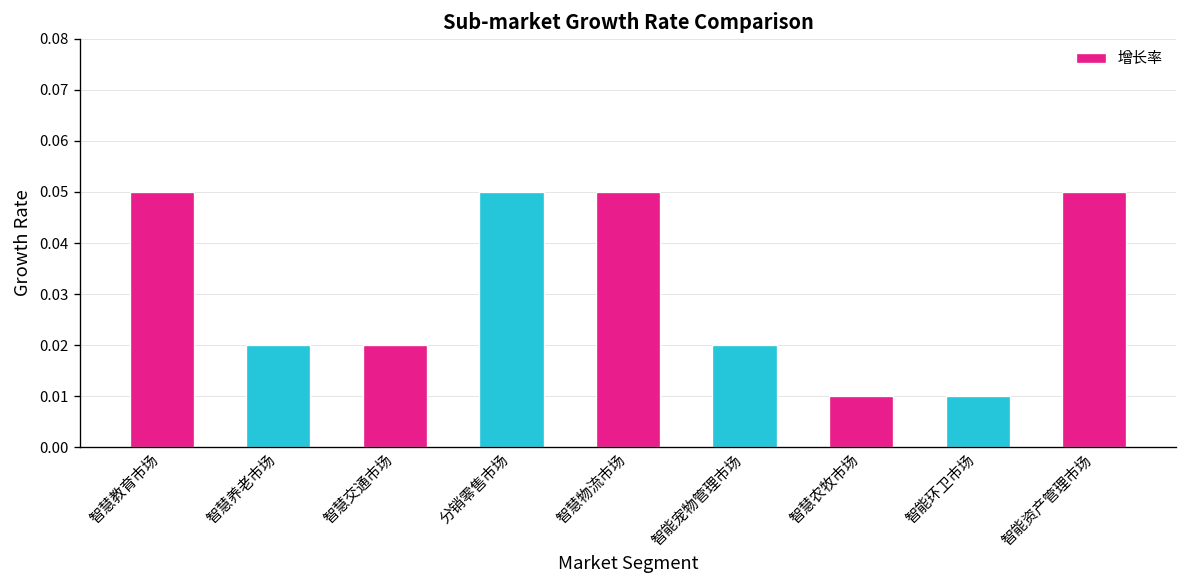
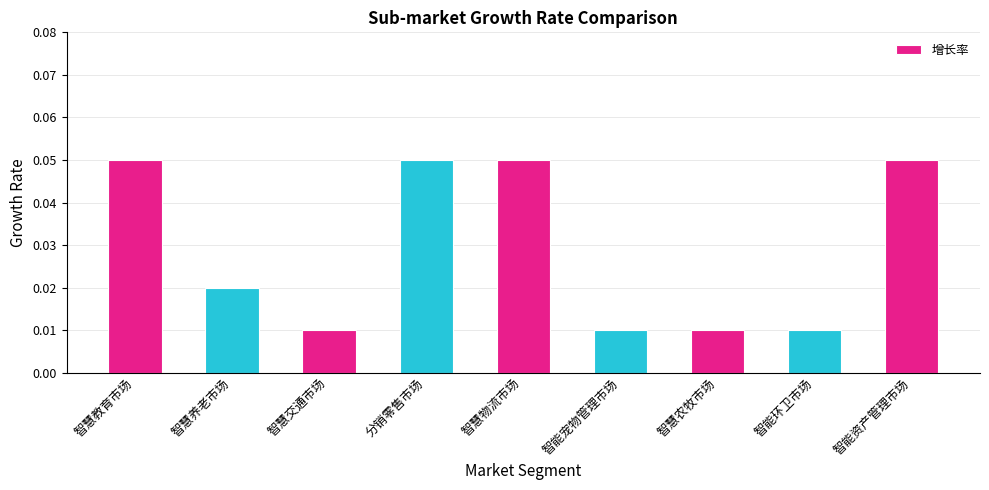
智慧交通市场: 0.02 -> 0.01
智能宠物管理市场: 0.02 -> 0.01
